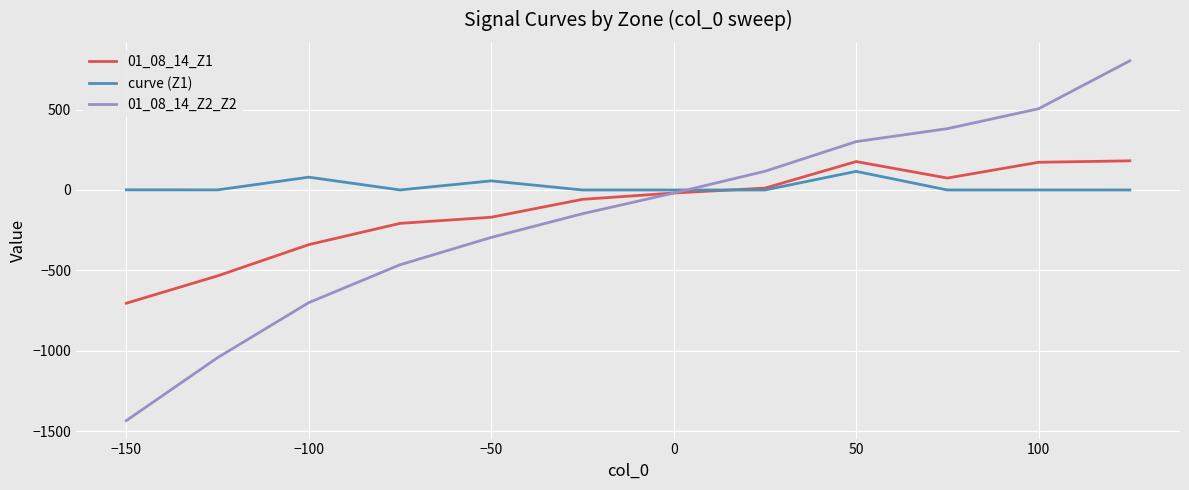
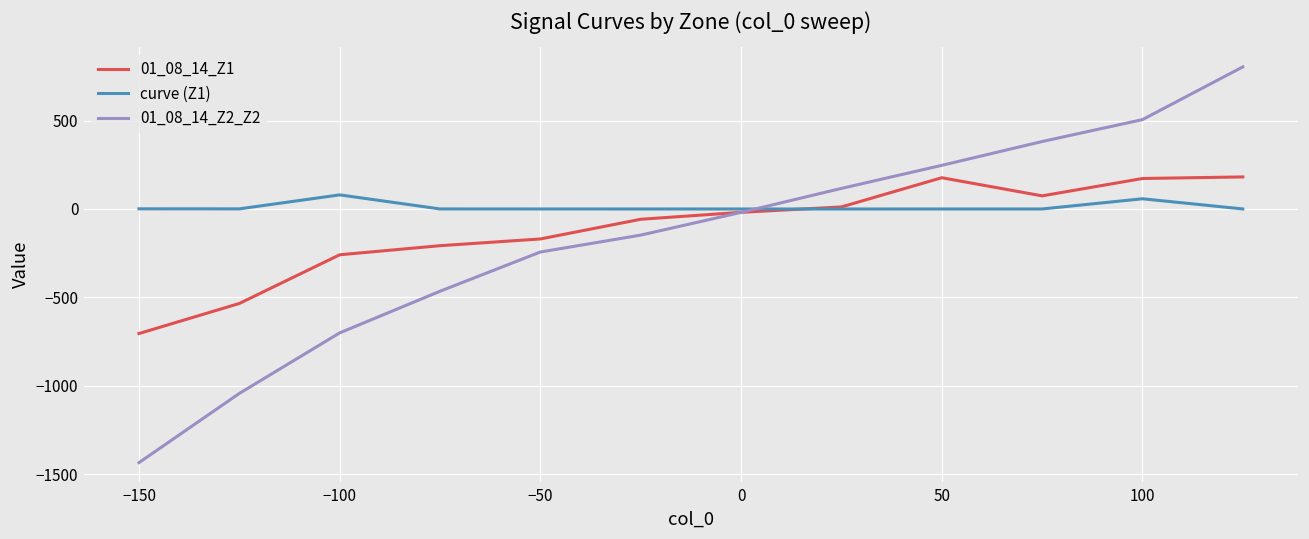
01_08_14_Z1, −100: -340 -> -260
curve (Z1), −50: 60 -> 0
01_08_14_Z2_Z2, −50: -290 -> -240
curve (Z1), 50: 120 -> 0
01_08_14_Z2_Z2, 50: 300 -> 250
curve (Z1), 100: 0 -> 60
